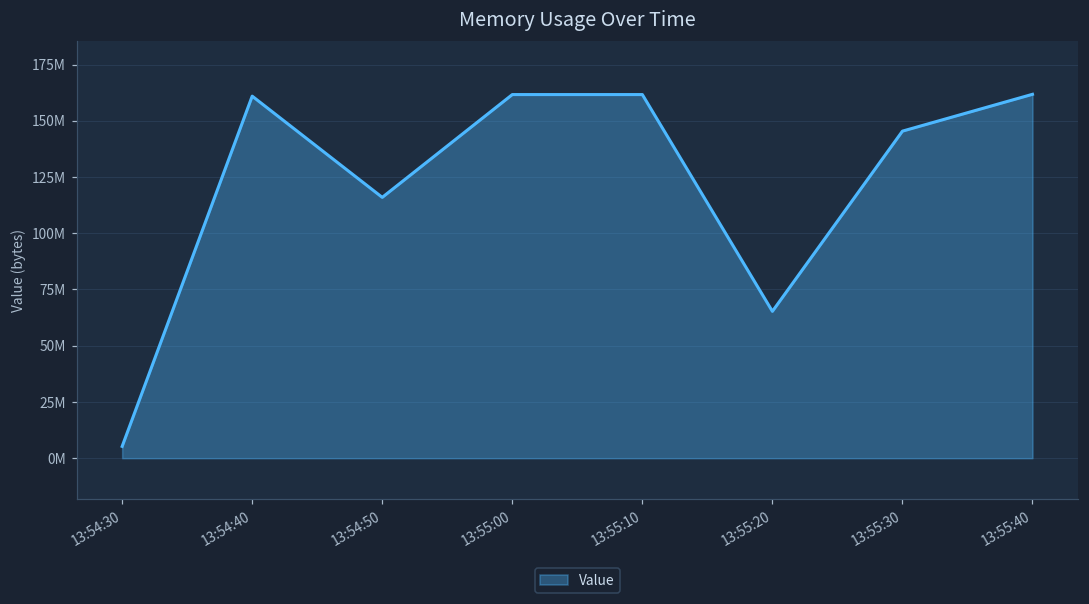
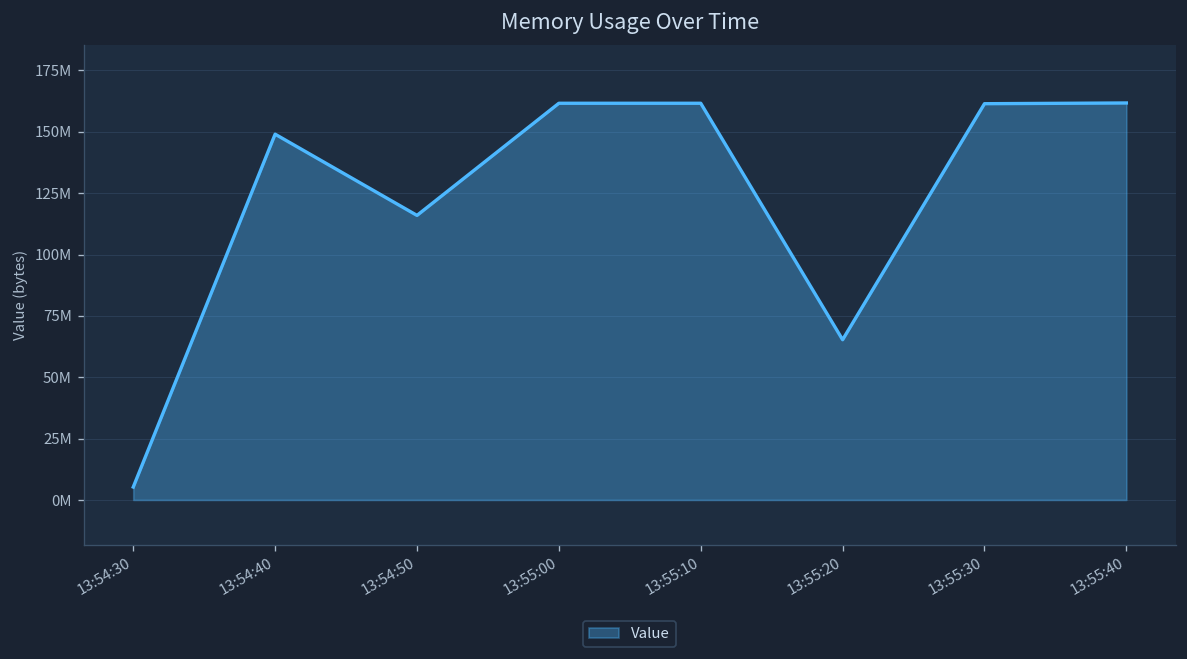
13:54:40: 161000000 -> 149000000
13:55:30: 145000000 -> 161000000
